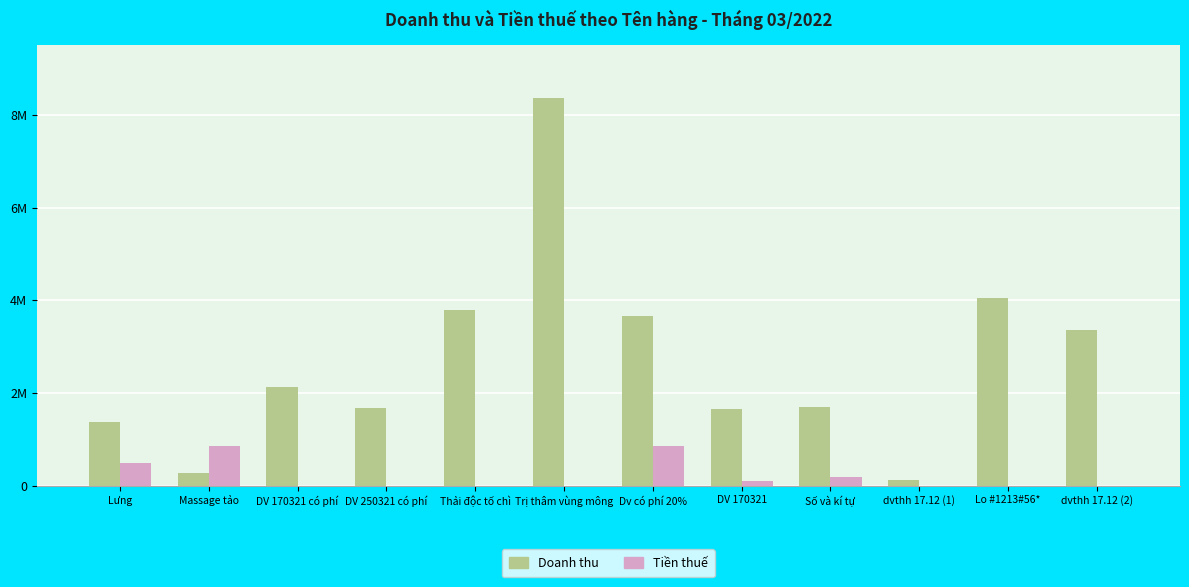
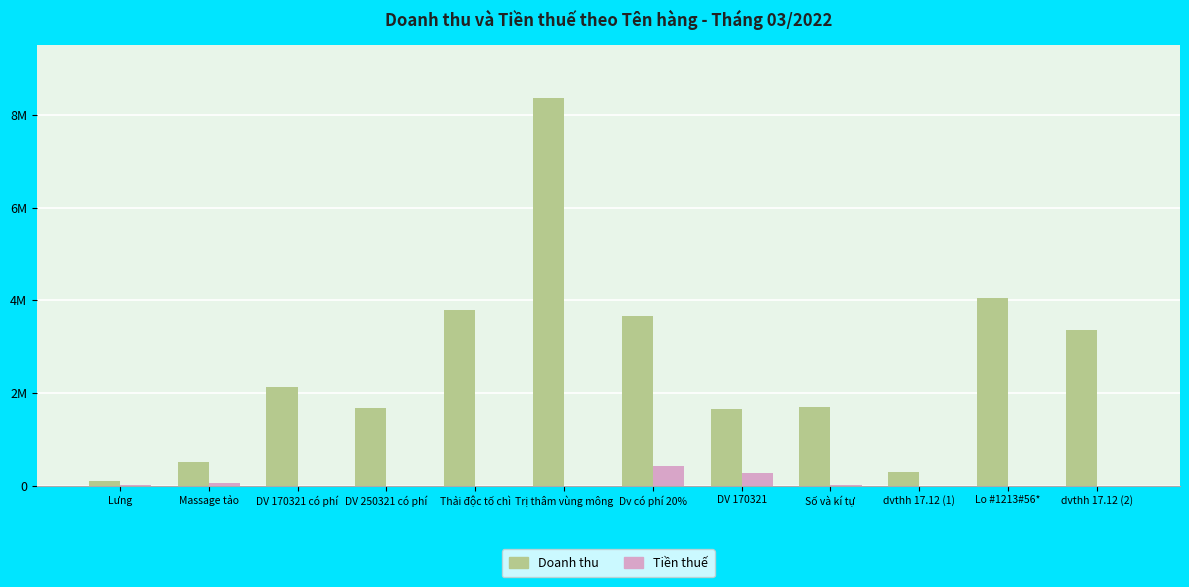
Doanh thu, Lưng: 1400000 -> 100000
Tiền thuế, Lưng: 500000 -> 0
Doanh thu, Massage tảo: 300000 -> 500000
Tiền thuế, Massage tảo: 900000 -> 100000
Tiền thuế, Dv có phí 20%: 900000 -> 400000
Tiền thuế, DV 170321: 100000 -> 300000
Tiền thuế, Số và kí tự: 200000 -> 0
Doanh thu, dvthh 17.12 (1): 100000 -> 300000
